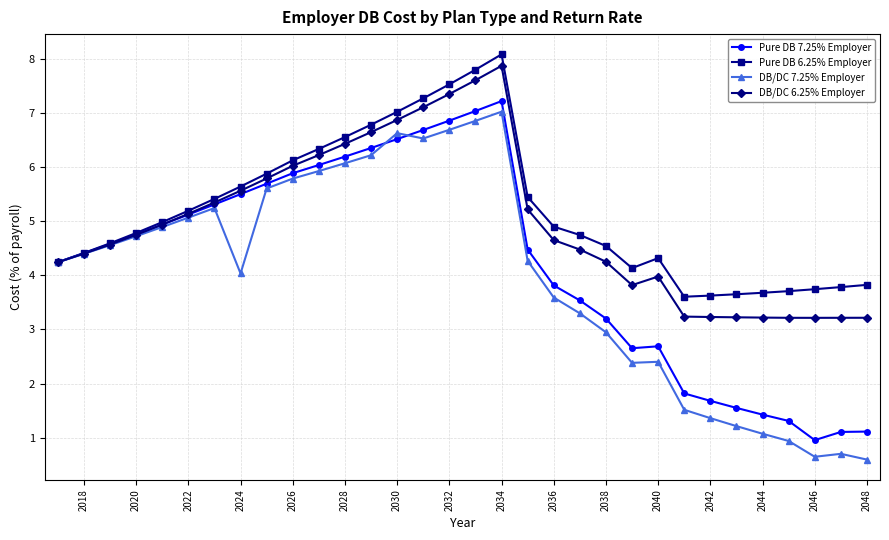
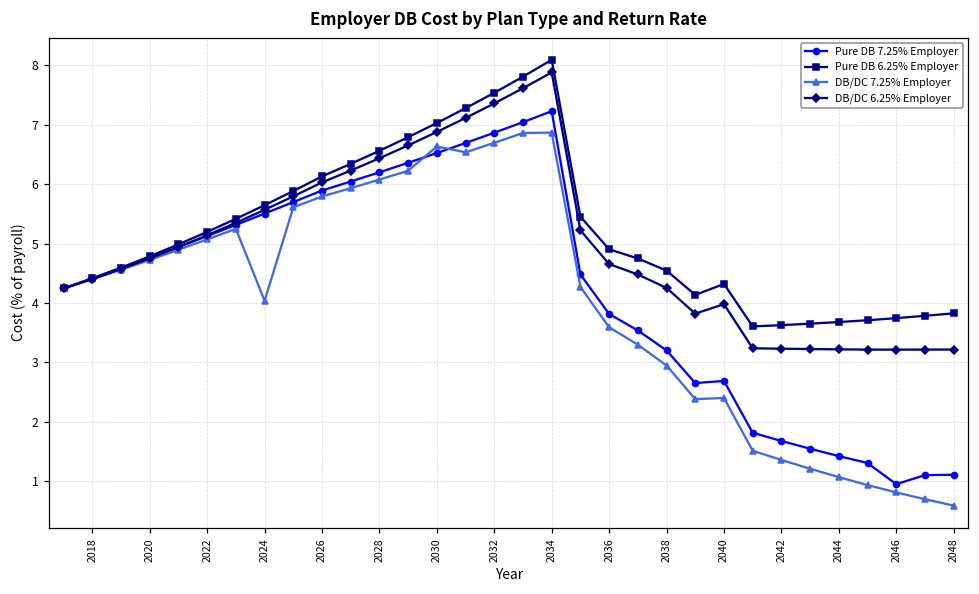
DB/DC 7.25% Employer, 2034: 7.0 -> 6.9
DB/DC 7.25% Employer, 2046: 0.6 -> 0.8
